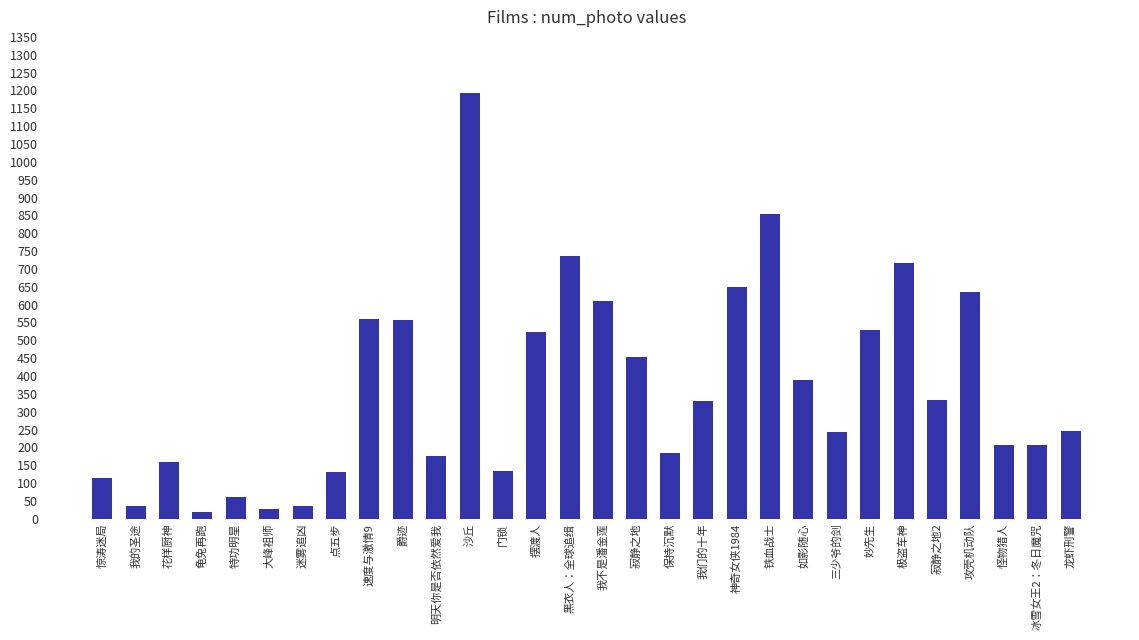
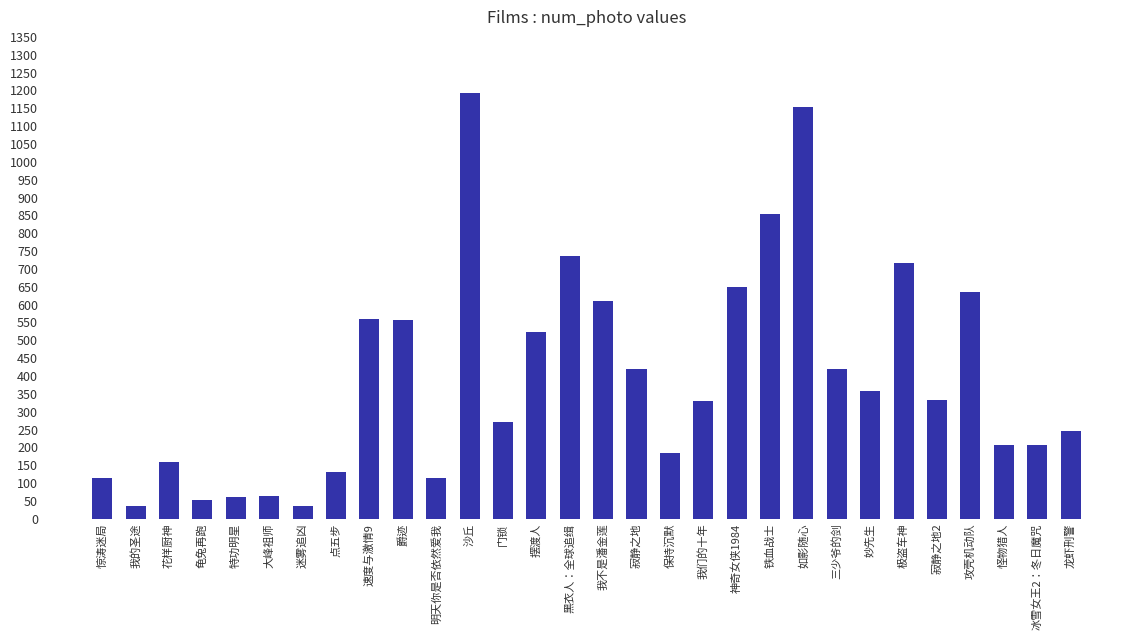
龟兔再跑: 20 -> 50
大峰祖师: 30 -> 60
明天你是否依然爱我: 180 -> 110
门锁: 130 -> 270
寂静之地: 450 -> 420
如影随心: 390 -> 1150
三少爷的剑: 240 -> 420
妙先生: 530 -> 360
